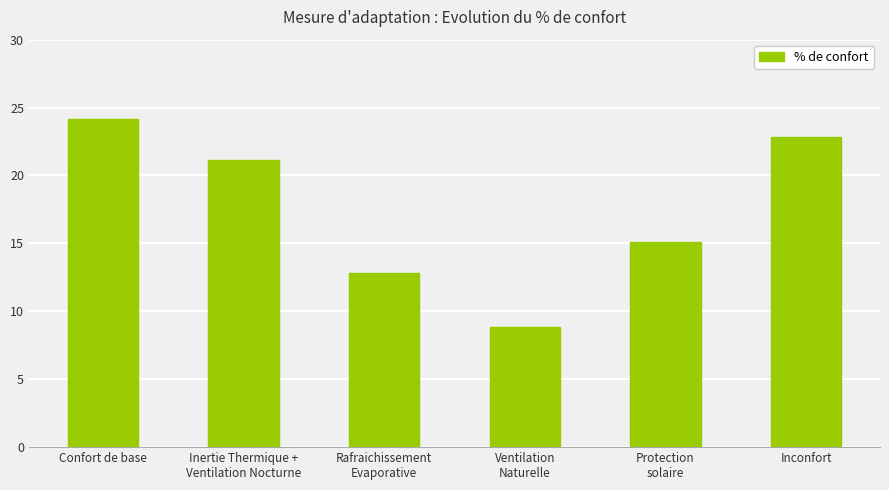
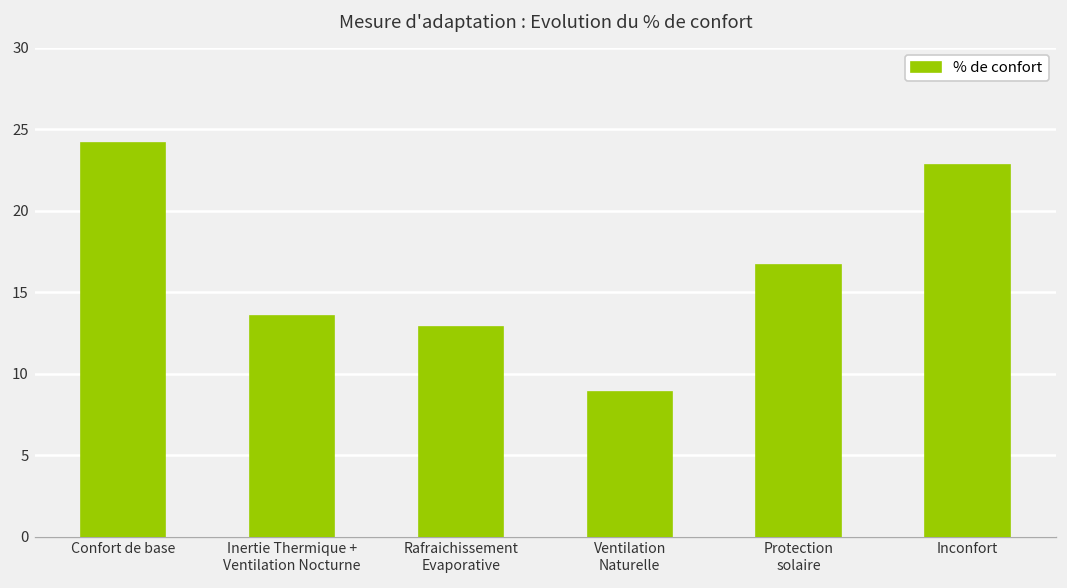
Inertie Thermique + Ventilation Nocturne: 21.2 -> 13.5
Protection solaire: 15.1 -> 16.7
